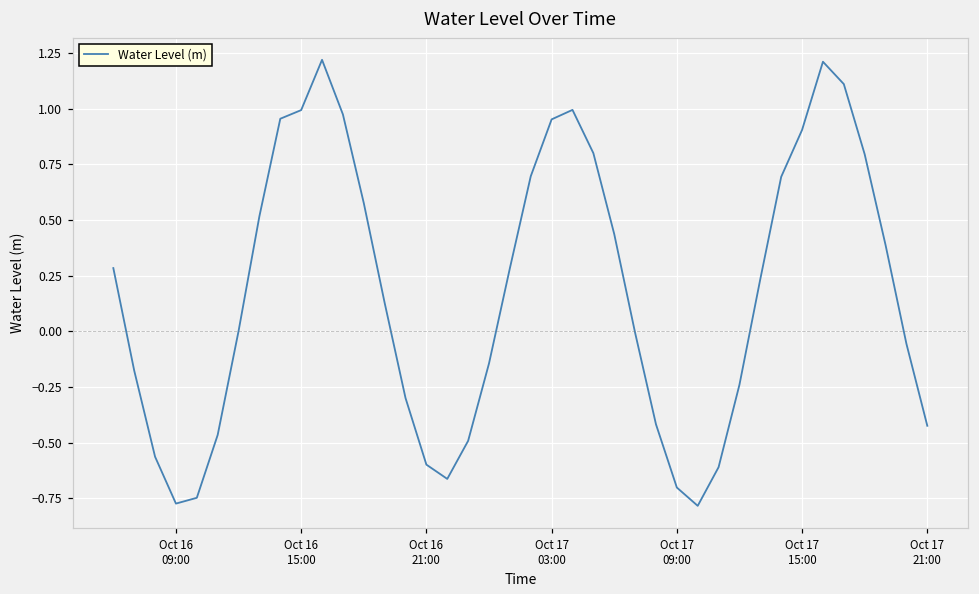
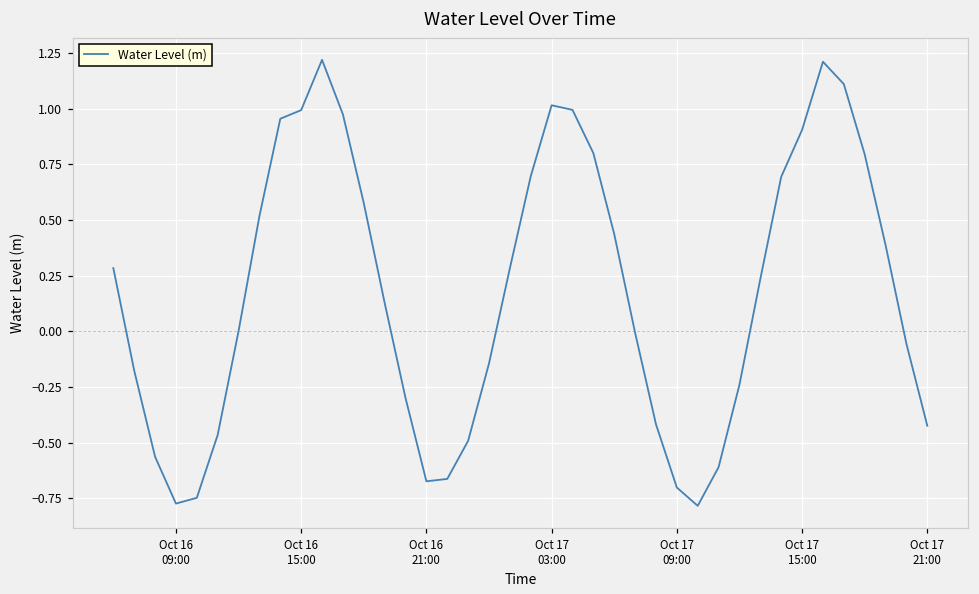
Oct 16 21:00: -0.60 -> -0.67
Oct 17 03:00: 0.95 -> 1.01
